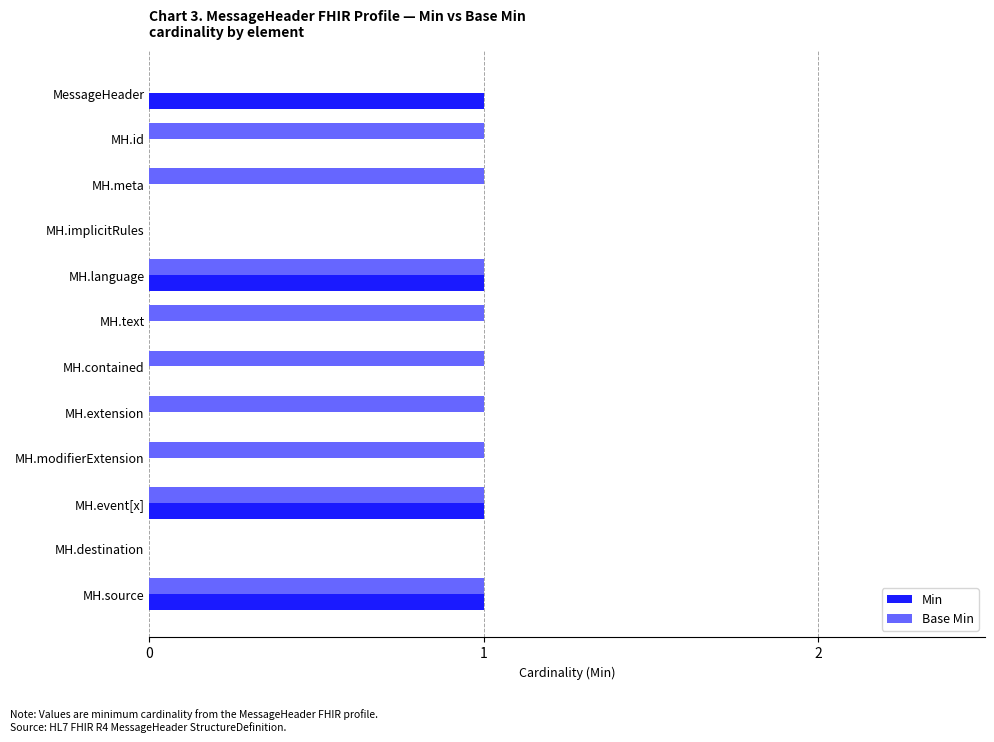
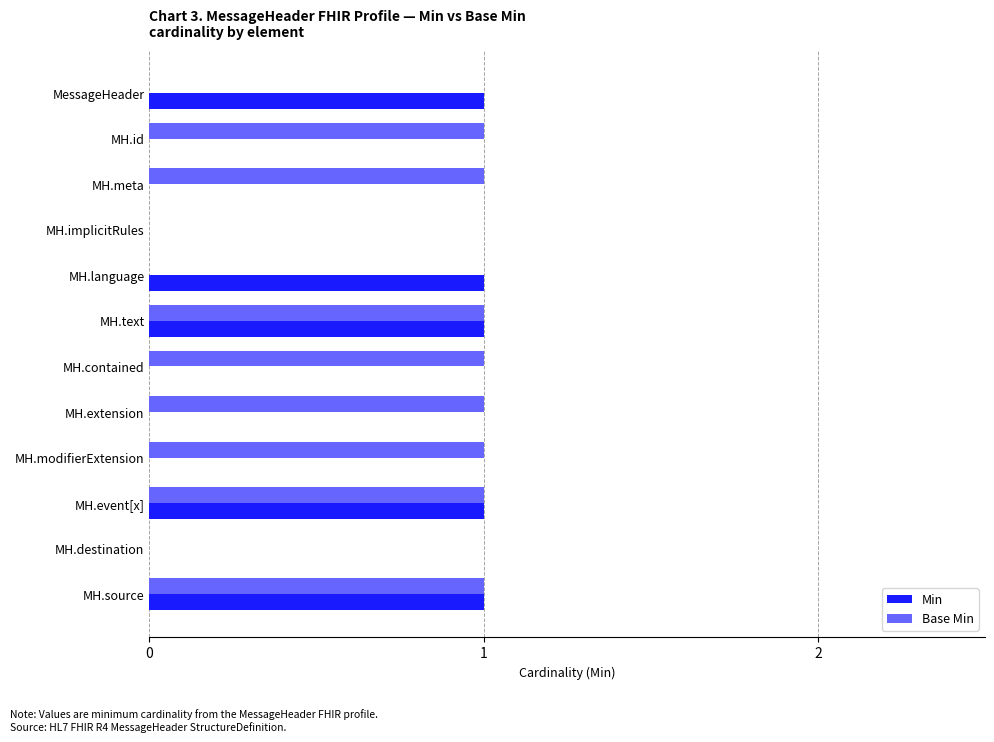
Base Min, MH.language: 1 -> 0
Min, MH.text: 0 -> 1
